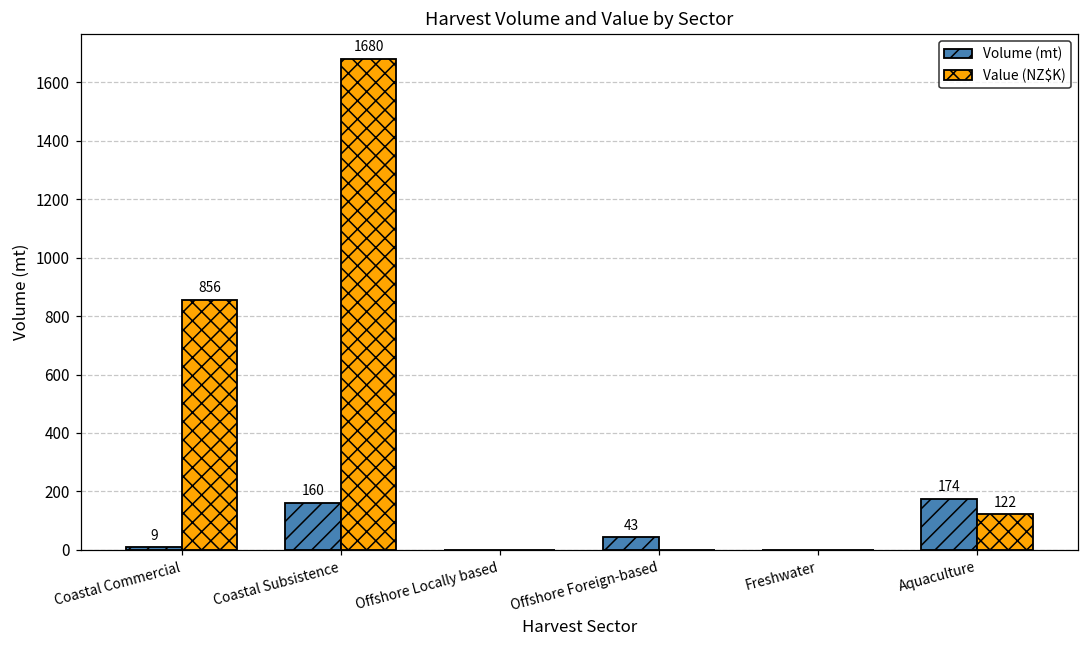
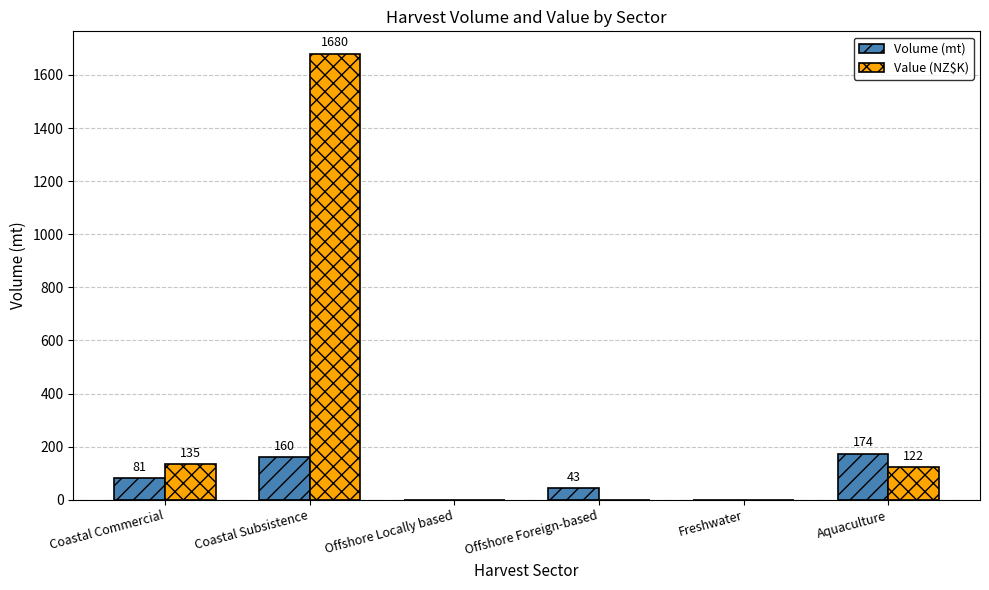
Volume (mt), Coastal Commercial: 9 -> 81
Value (NZ$K), Coastal Commercial: 856 -> 135
